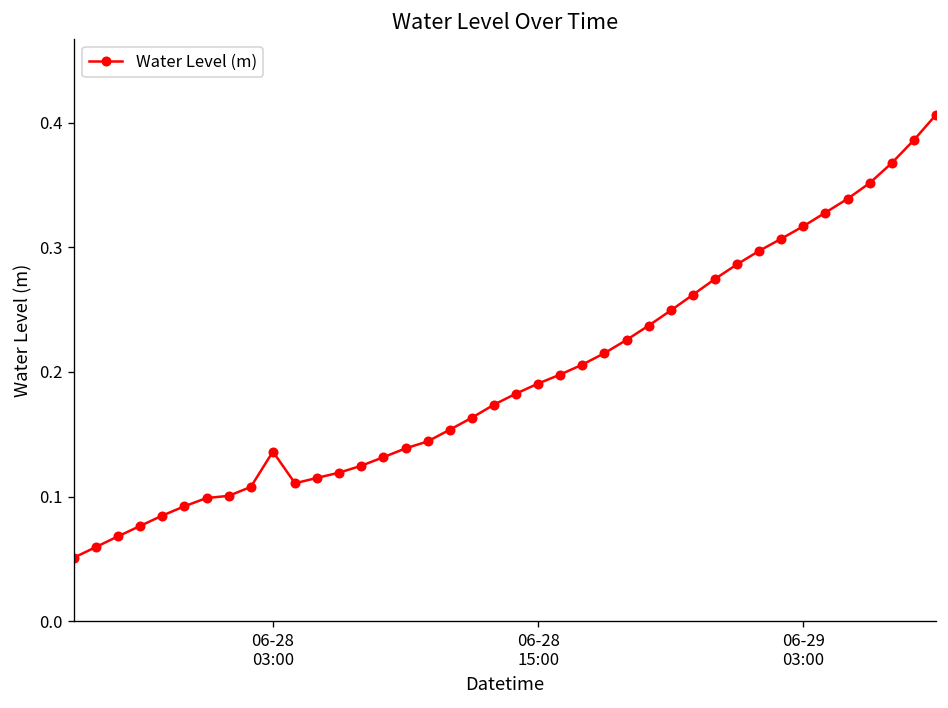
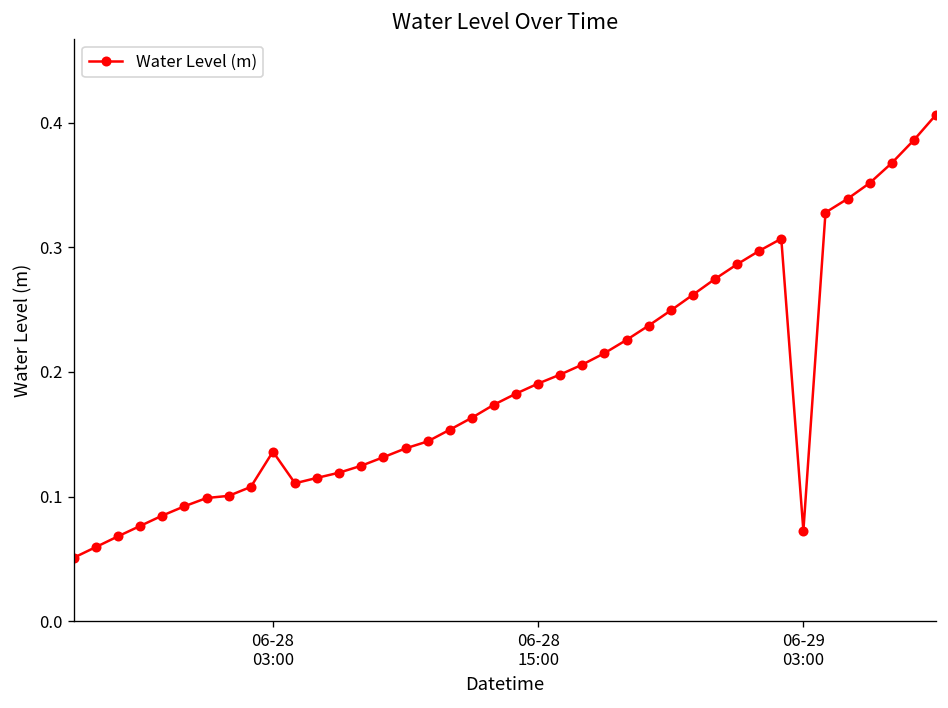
06-29 03:00: 0.317 -> 0.072
